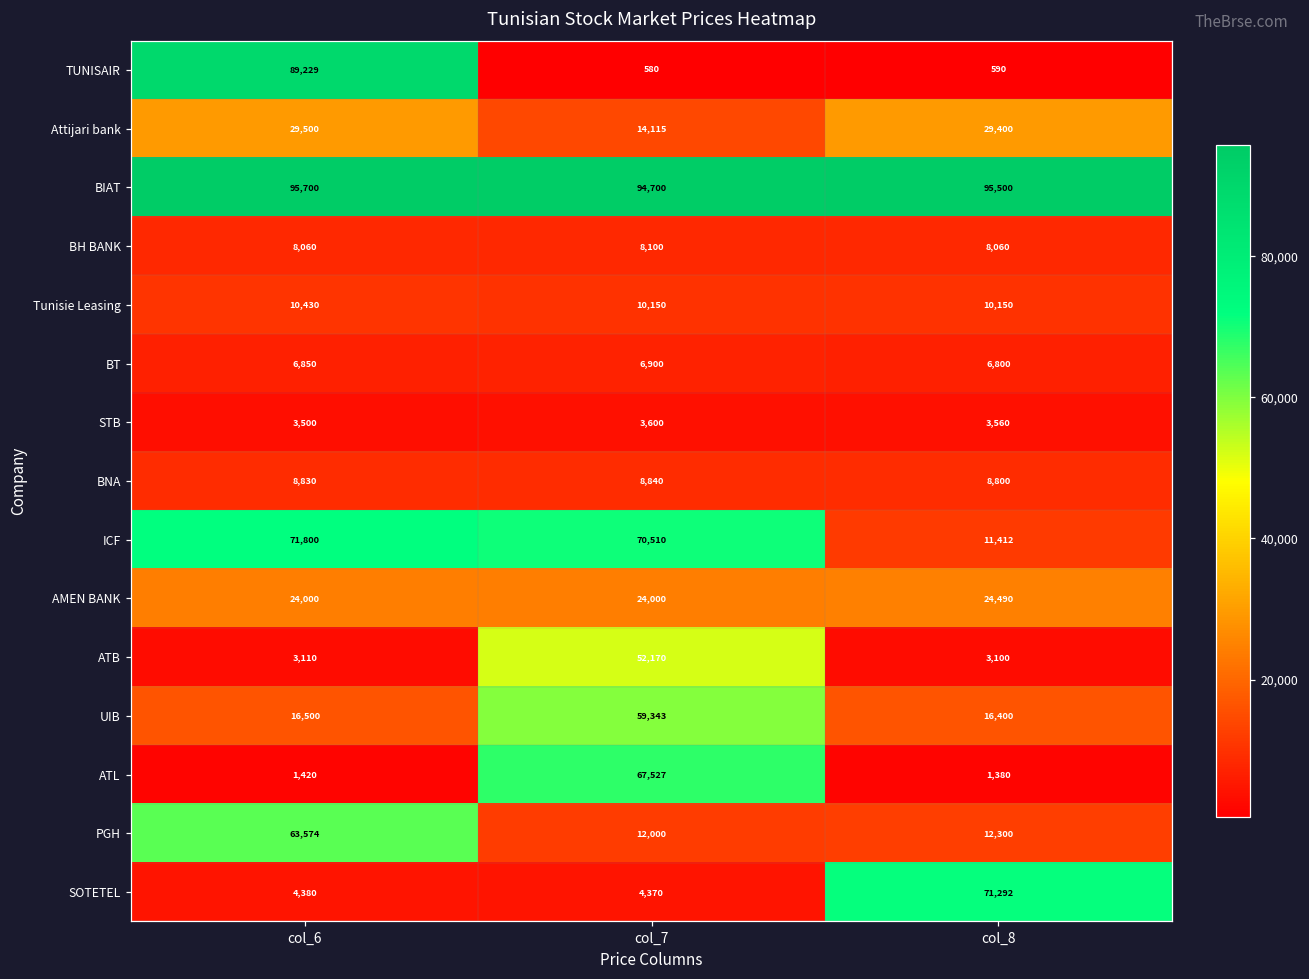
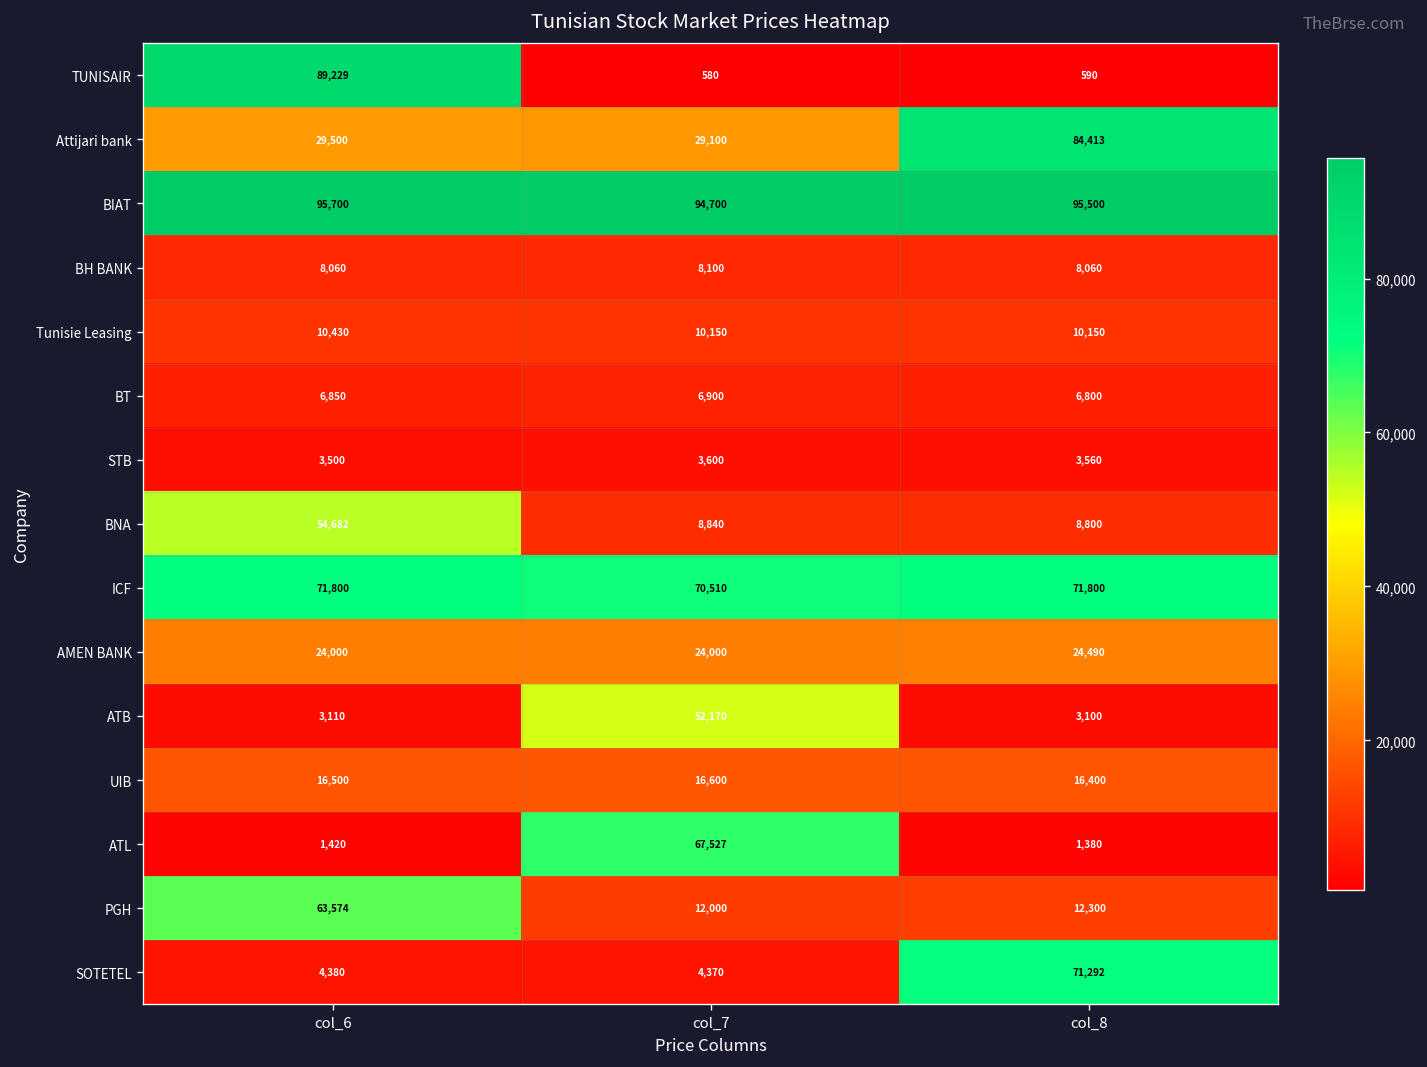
Attijari bank, col_7: 14,115 -> 29,100
Attijari bank, col_8: 29,400 -> 84,413
BNA, col_6: 8,830 -> 54,682
ICF, col_8: 11,412 -> 71,800
UIB, col_7: 59,343 -> 16,600
